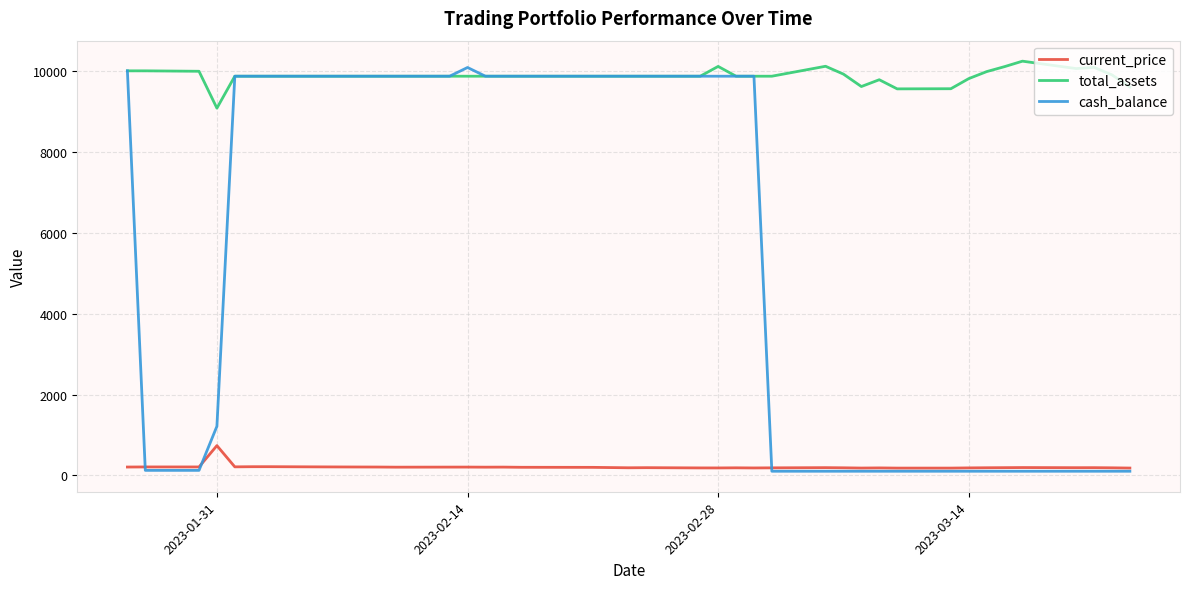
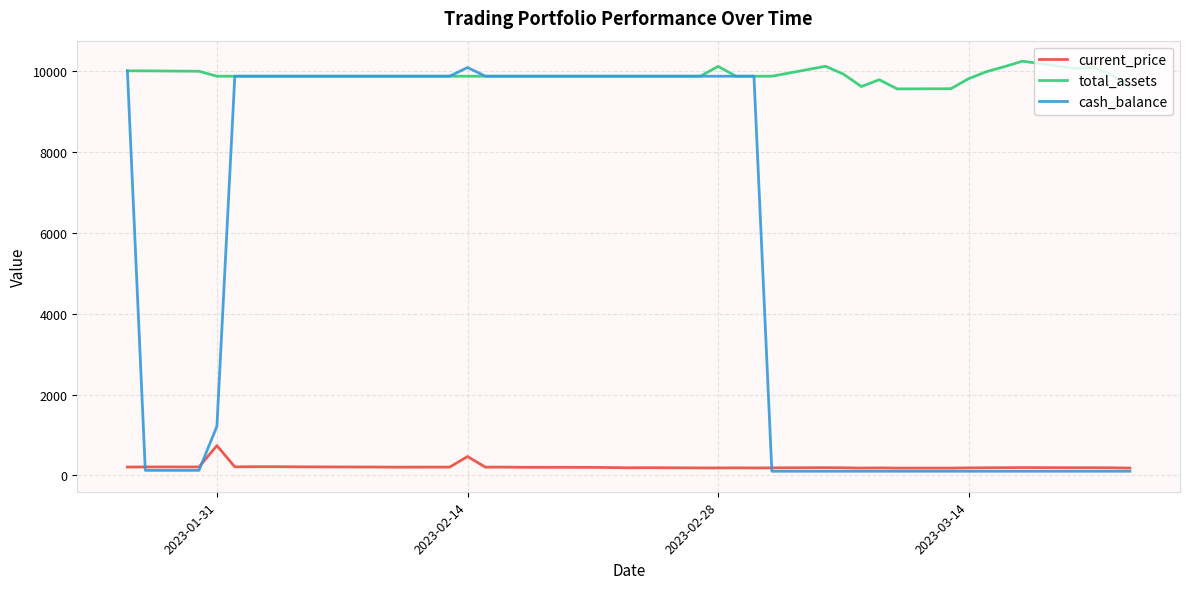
total_assets, 2023-01-31: 9100 -> 9900
current_price, 2023-02-14: 200 -> 500
